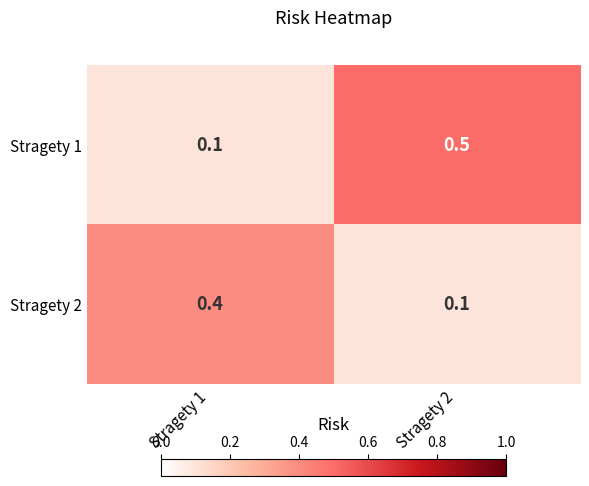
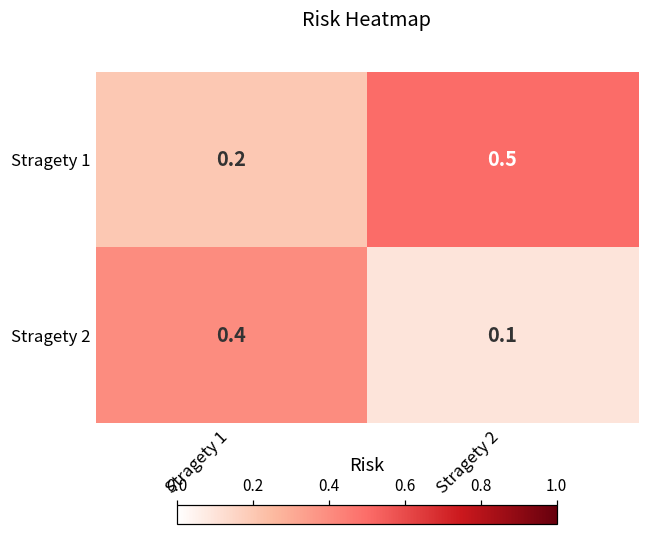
Stragety 1, Stragety 1: 0.1 -> 0.2
